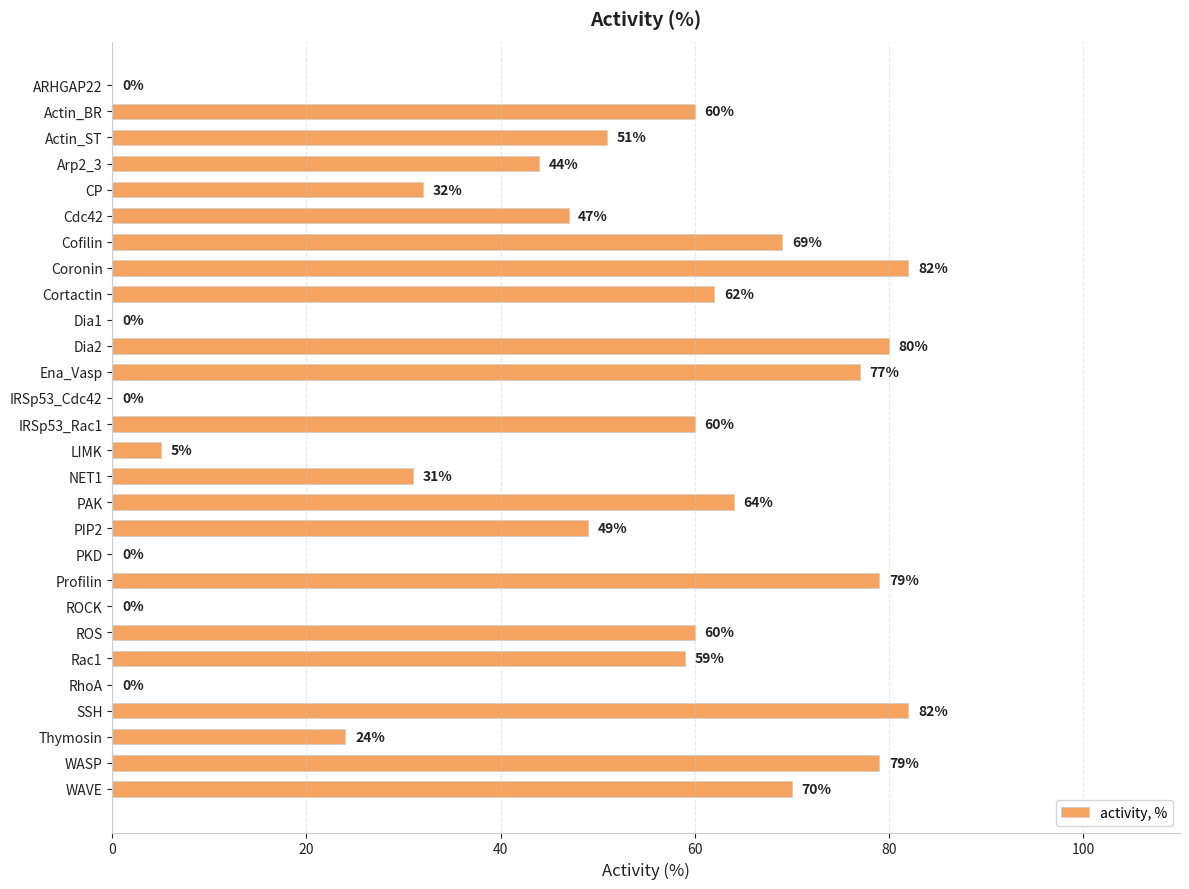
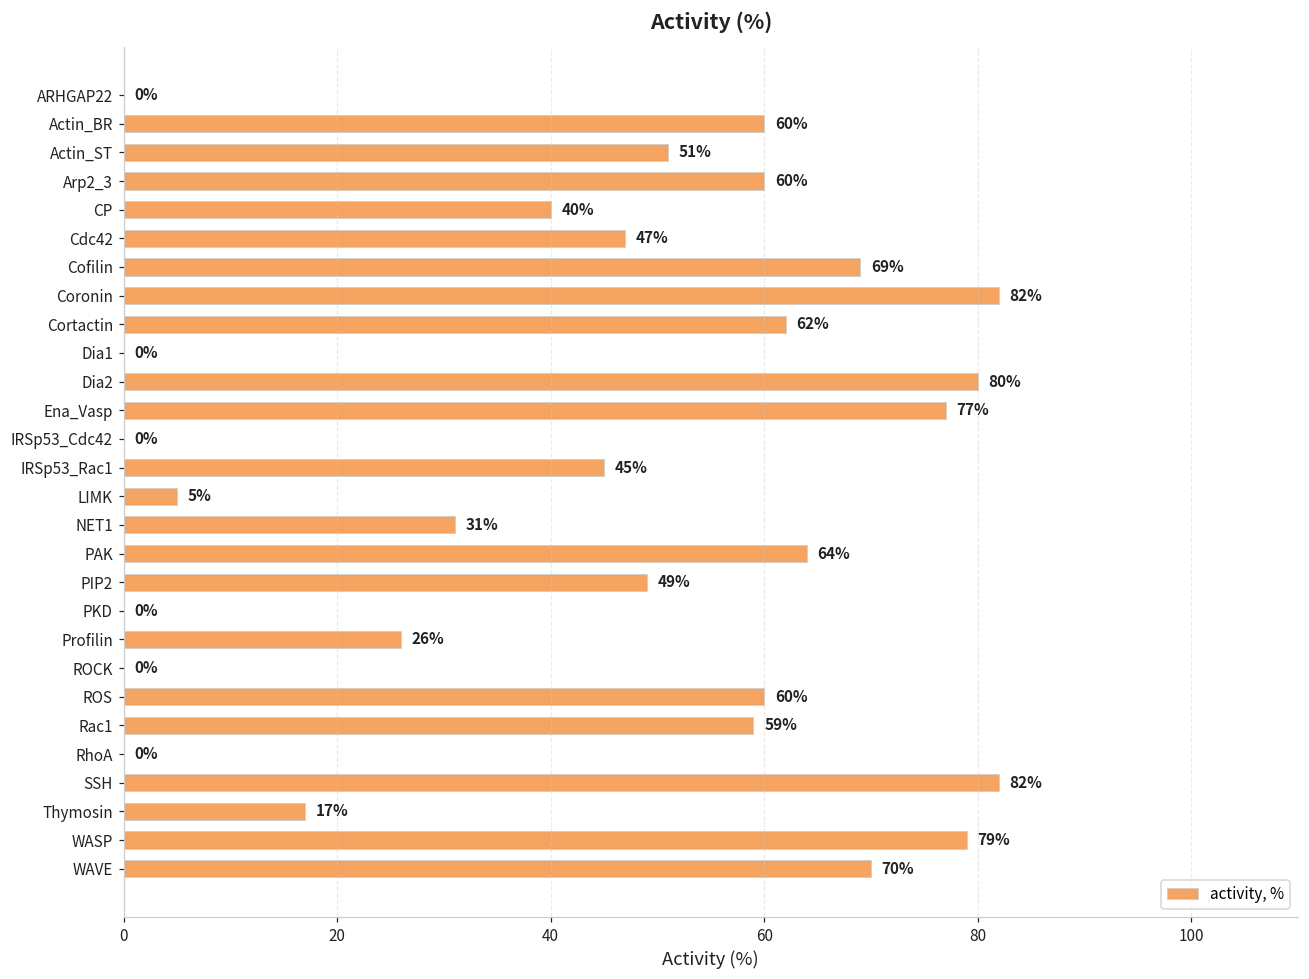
Arp2_3: 44% -> 60%
CP: 32% -> 40%
IRSp53_Rac1: 60% -> 45%
Profilin: 79% -> 26%
Thymosin: 24% -> 17%
